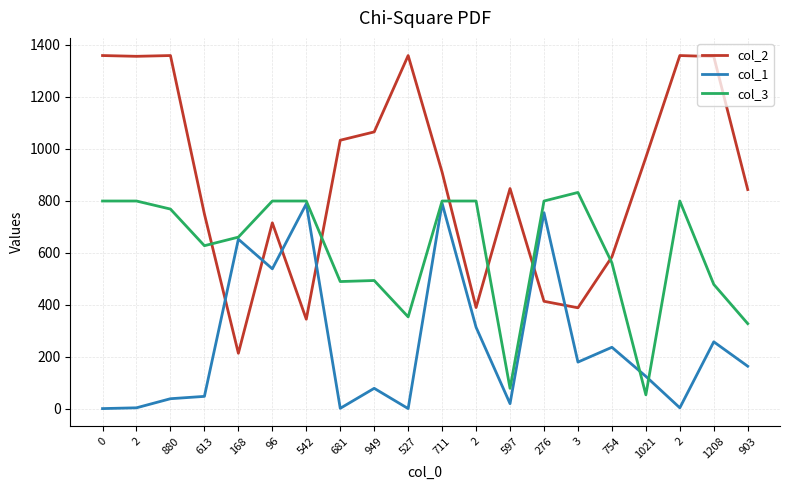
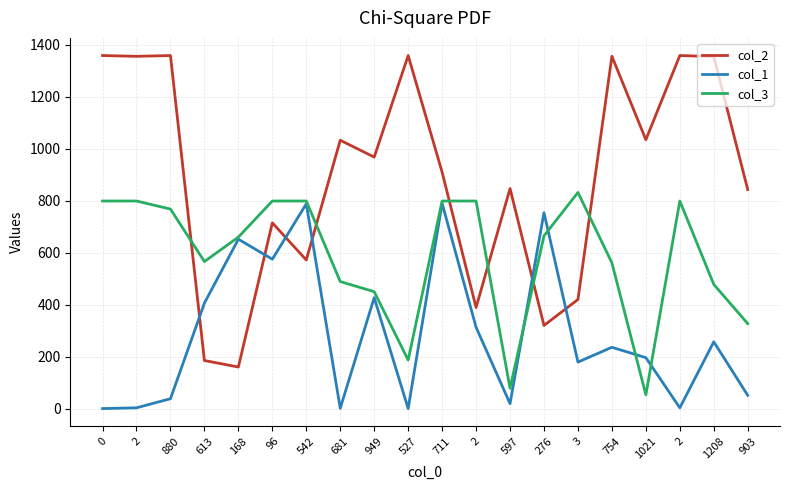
col_2, 613: 750 -> 190
col_1, 613: 50 -> 410
col_3, 613: 630 -> 570
col_2, 168: 210 -> 160
col_1, 96: 540 -> 580
col_2, 542: 340 -> 570
col_2, 949: 1070 -> 970
col_1, 949: 80 -> 430
col_3, 949: 490 -> 450
col_3, 527: 350 -> 190
col_2, 276: 410 -> 320
col_3, 276: 800 -> 670
col_2, 3: 390 -> 420
col_2, 754: 580 -> 1360
col_2, 1021: 970 -> 1040
col_1, 1021: 120 -> 200
col_1, 903: 160 -> 50
